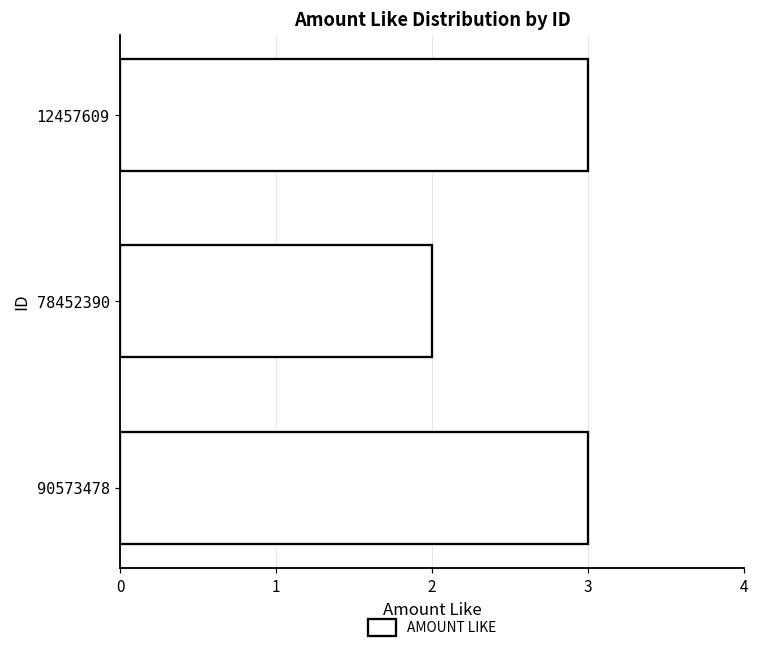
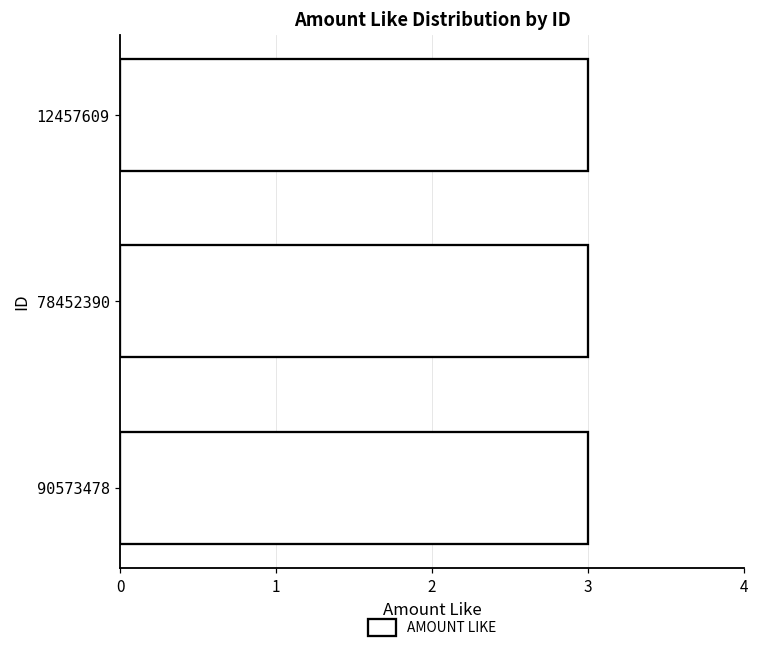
78452390: 2 -> 3
